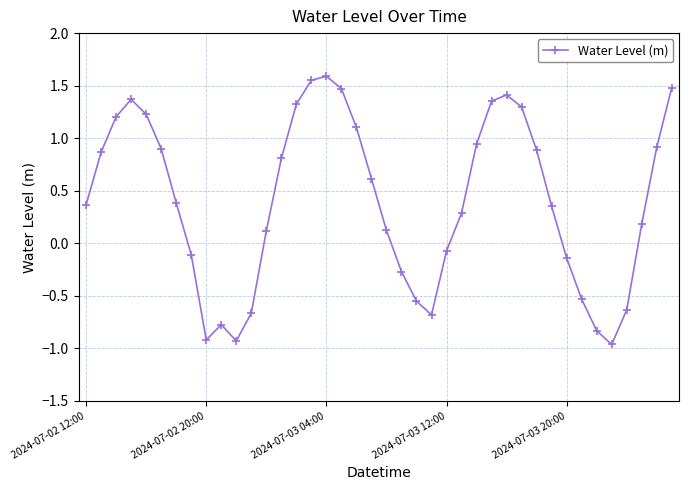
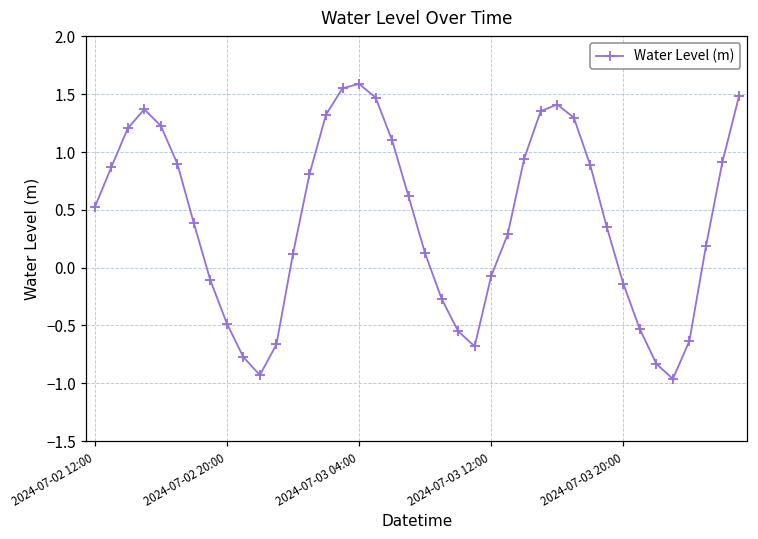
2024-07-02 12:00: 0.37 -> 0.52
2024-07-02 20:00: -0.92 -> -0.48
